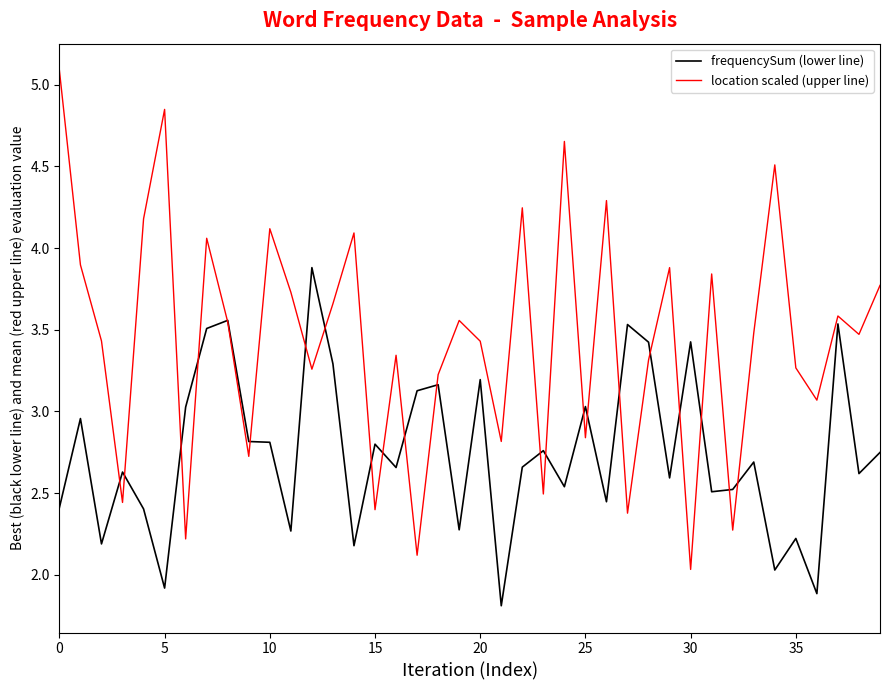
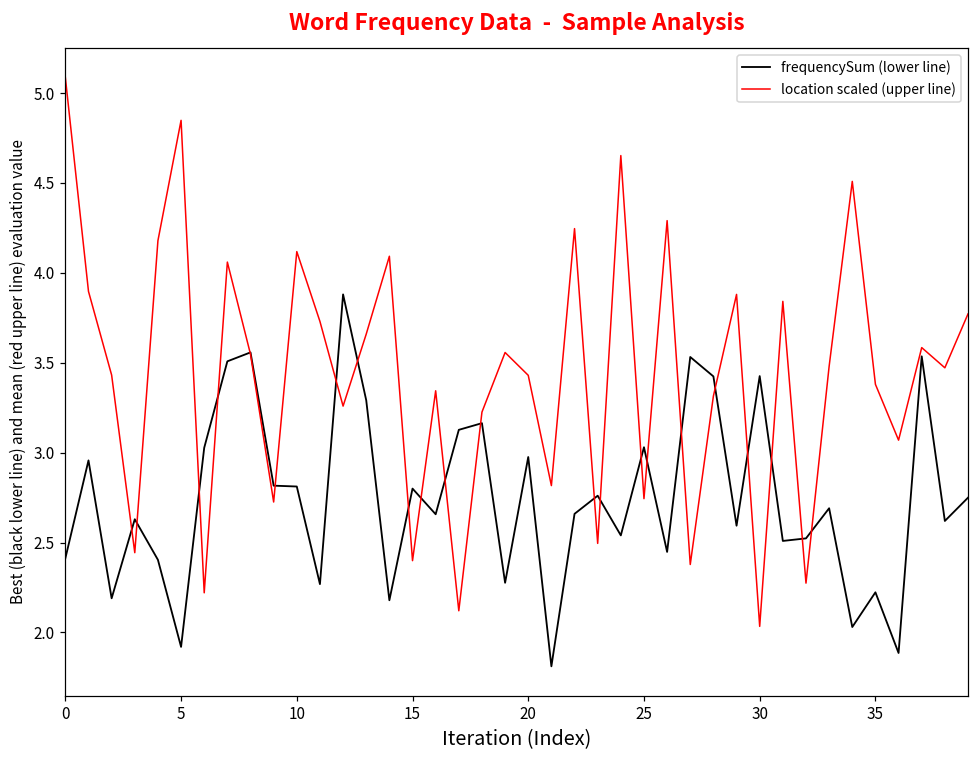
frequencySum (lower line), 20: 3.19 -> 2.98
location scaled (upper line), 25: 2.84 -> 2.74
location scaled (upper line), 35: 3.27 -> 3.38
